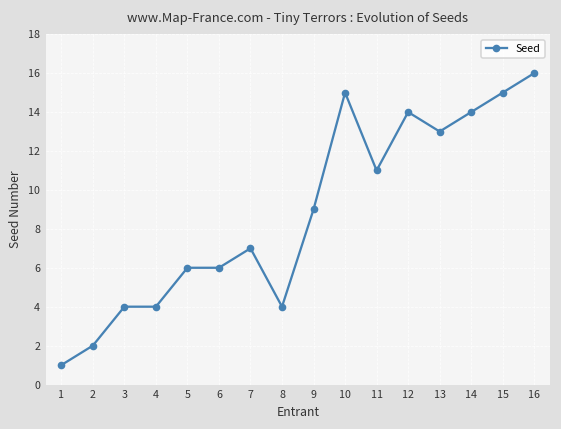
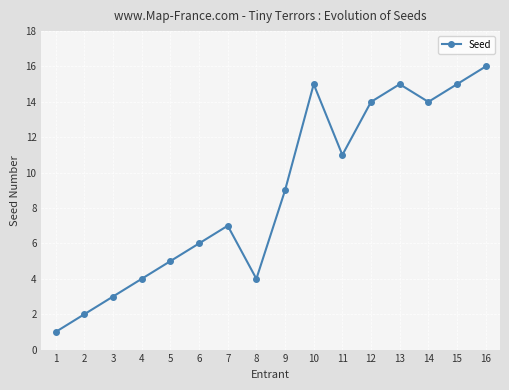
3: 4 -> 3
5: 6 -> 5
13: 13 -> 15
